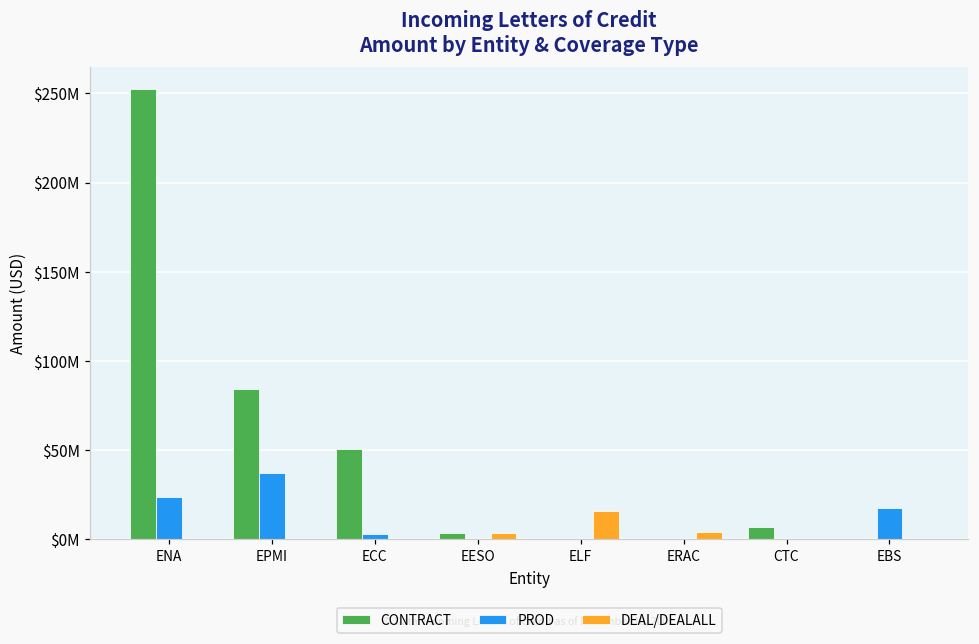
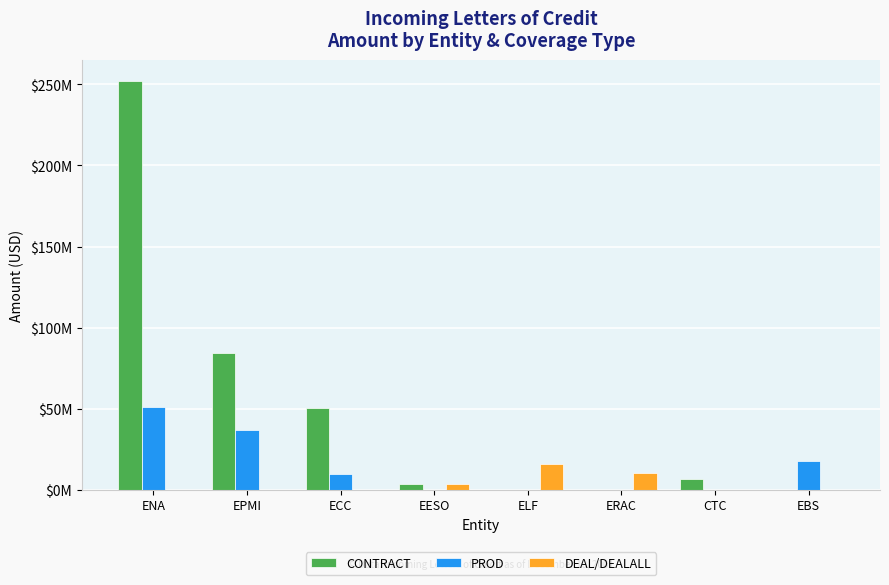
PROD, ENA: $24000000 -> $51000000
PROD, ECC: $3000000 -> $10000000
DEAL/DEALALL, ERAC: $4000000 -> $10000000
